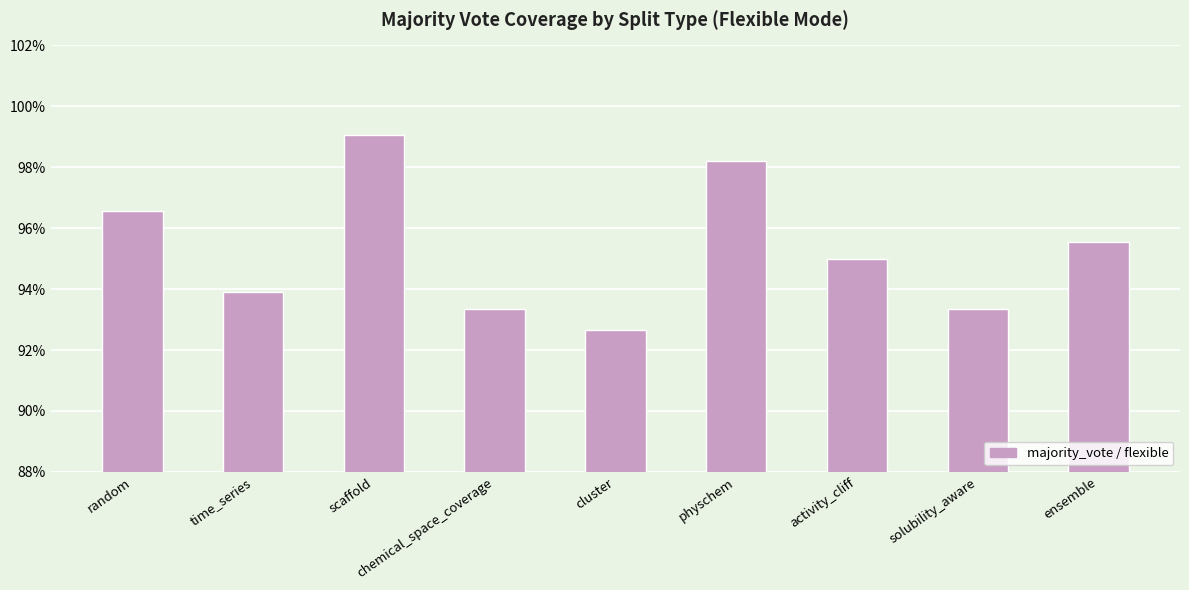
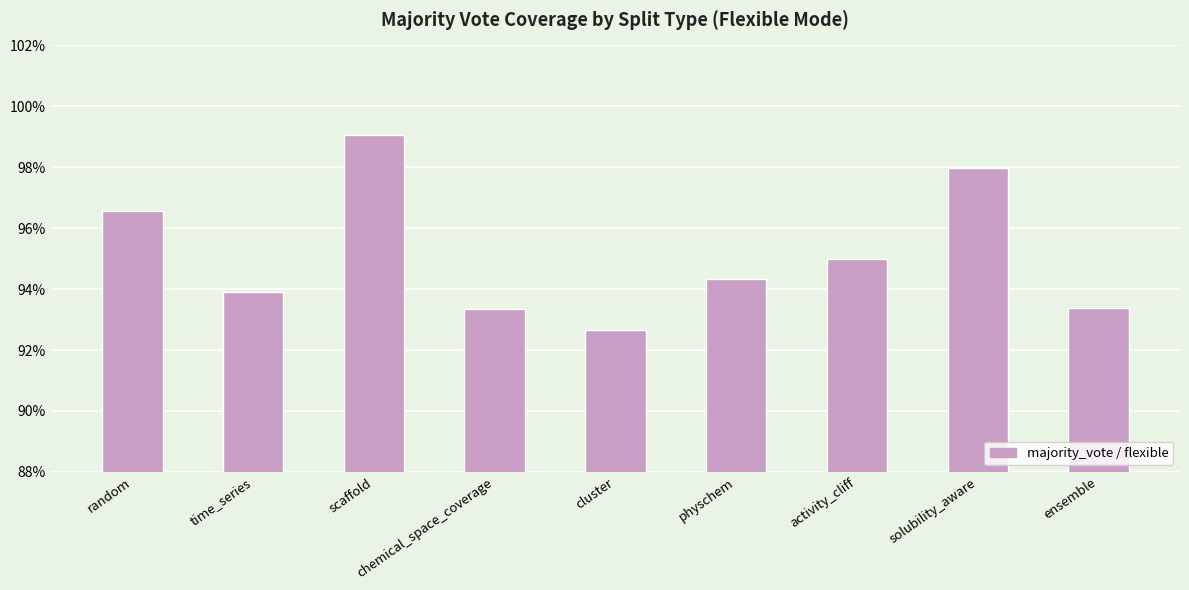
physchem: 98.2% -> 94.3%
solubility_aware: 93.3% -> 98.0%
ensemble: 95.6% -> 93.4%
